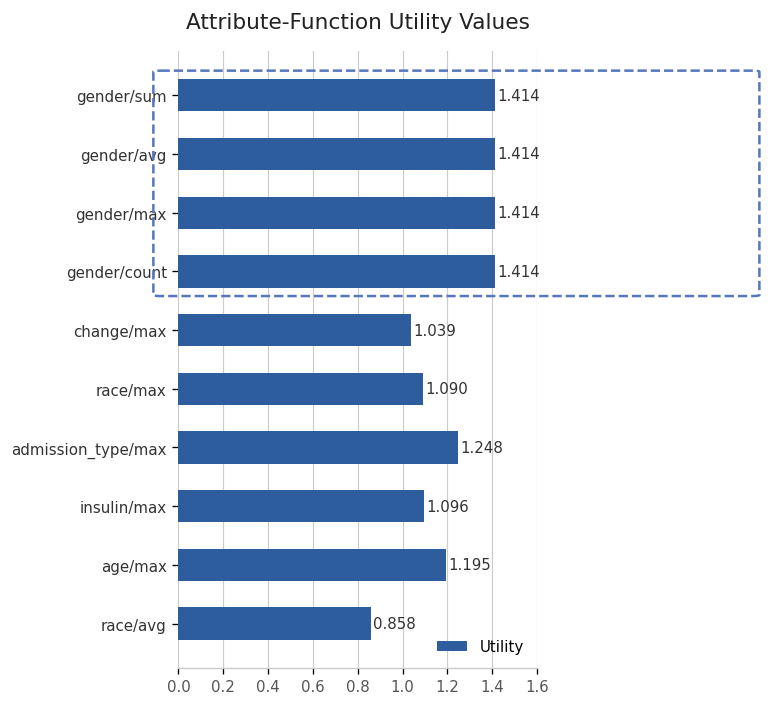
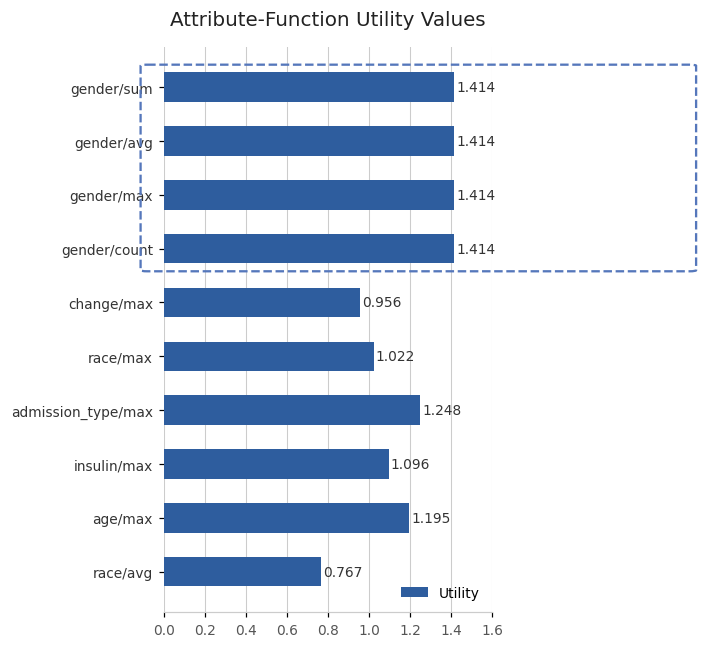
change/max: 1.039 -> 0.956
race/max: 1.090 -> 1.022
race/avg: 0.858 -> 0.767
